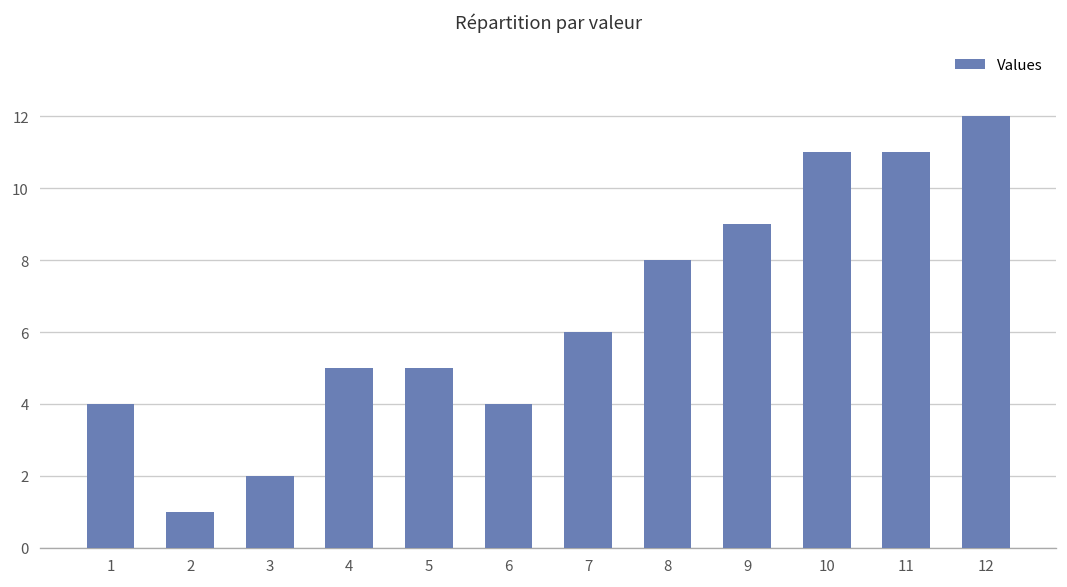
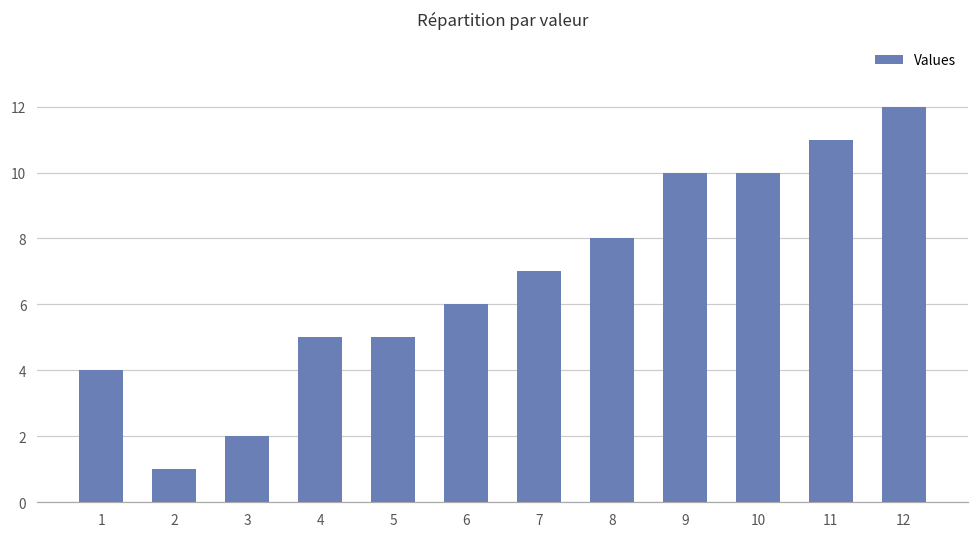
6: 4 -> 6
7: 6 -> 7
9: 9 -> 10
10: 11 -> 10
